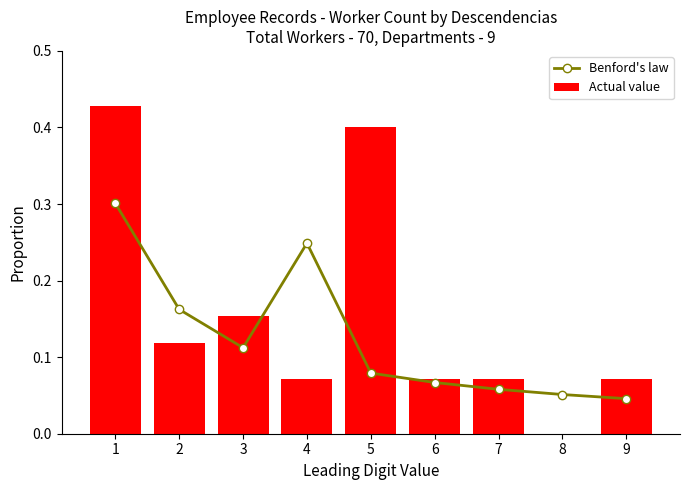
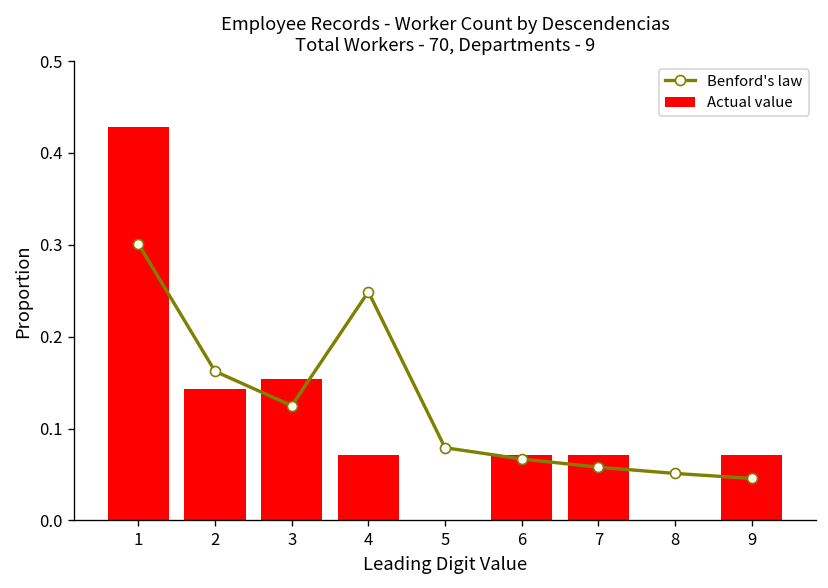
Actual value, 2: 0.12 -> 0.14
Benford's law, 3: 0.11 -> 0.12
Actual value, 5: 0.4 -> 0.0
